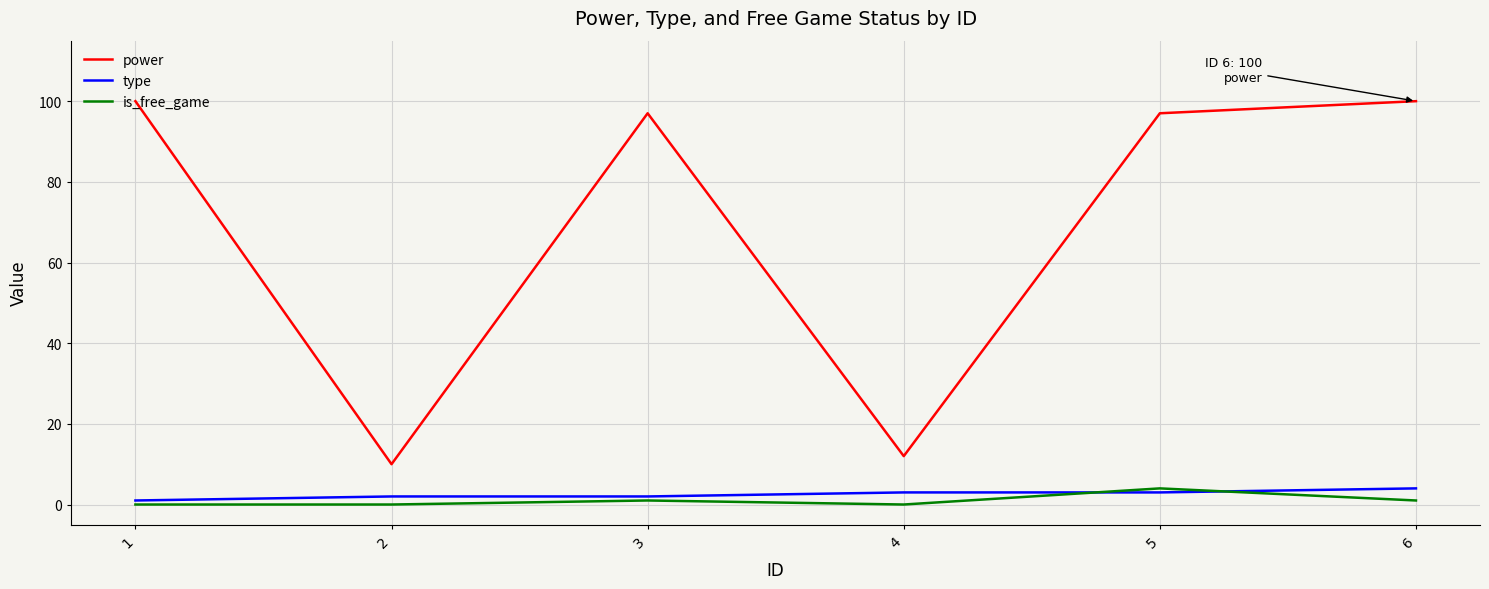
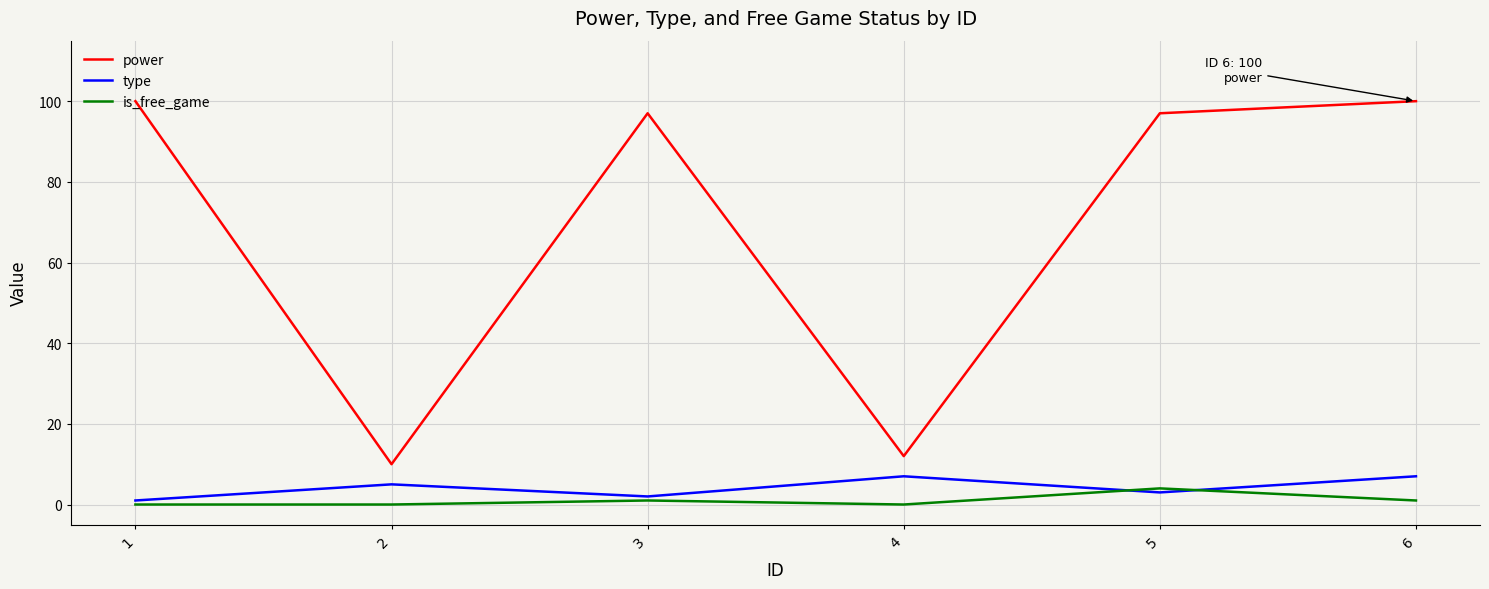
type, 2: 2 -> 5
type, 4: 3 -> 7
type, 6: 4 -> 7
